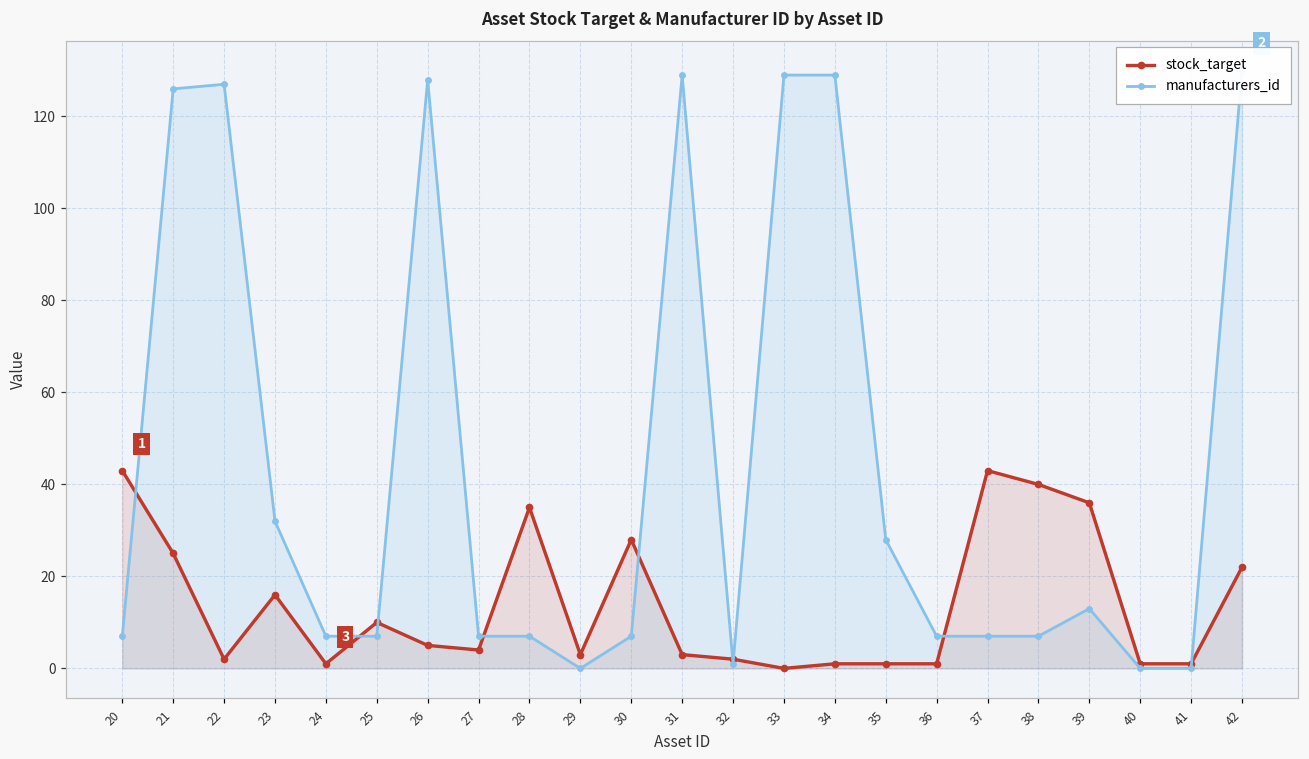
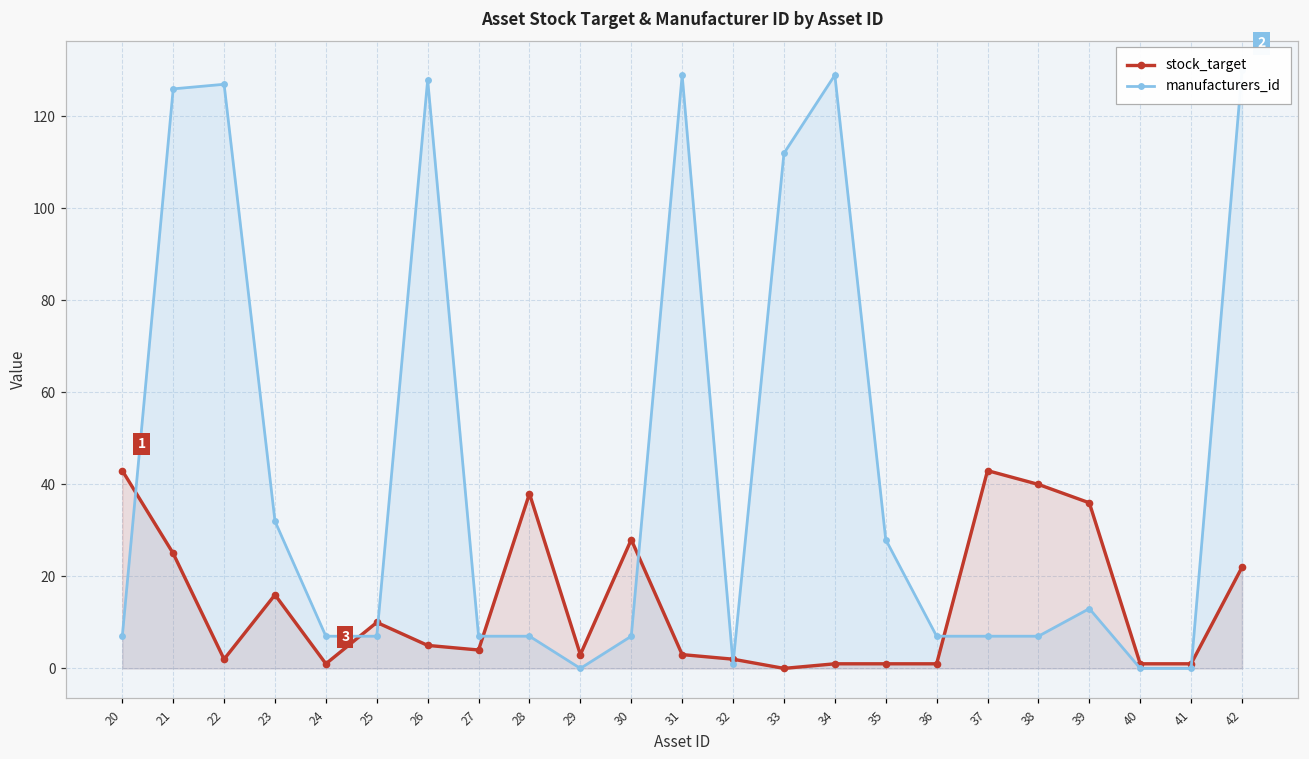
stock_target, 28: 35 -> 38
manufacturers_id, 33: 129 -> 112
